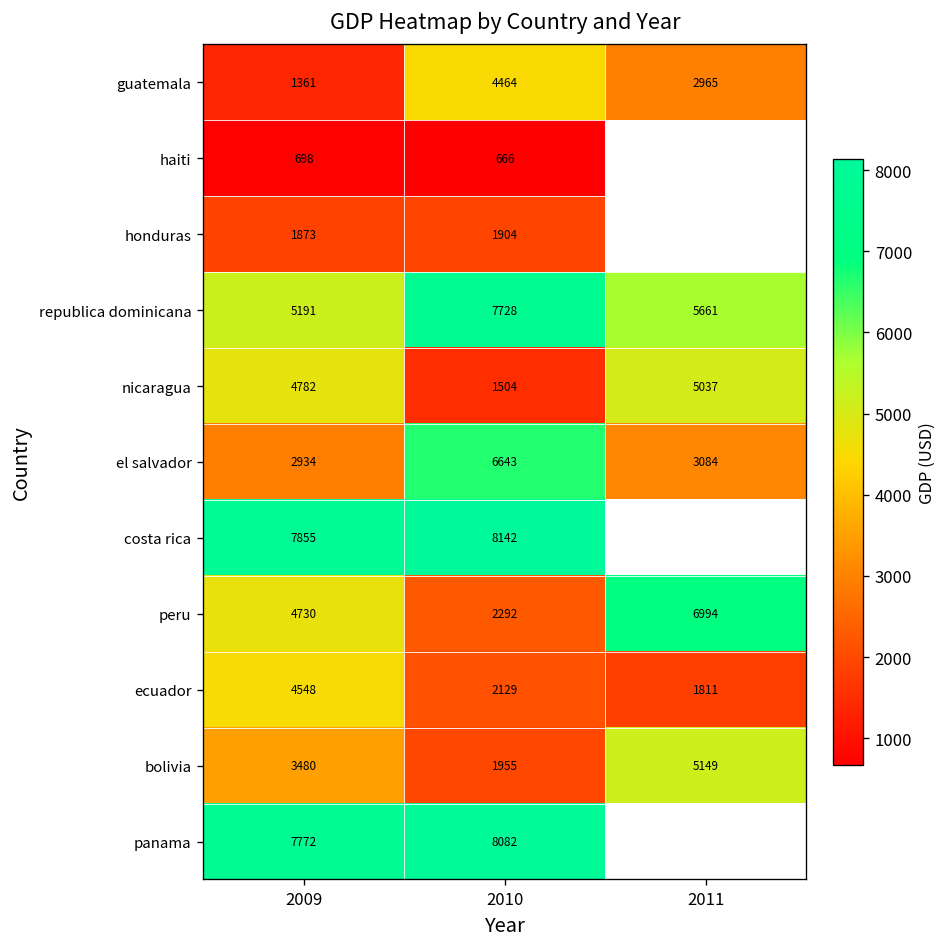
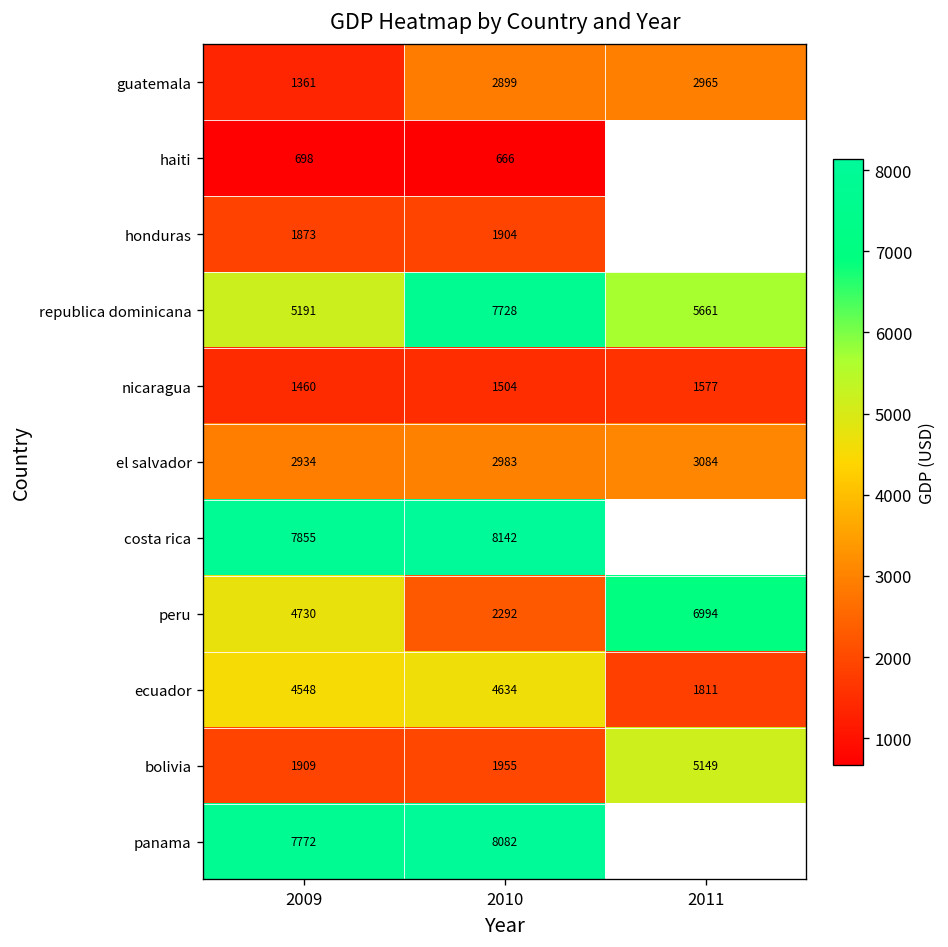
guatemala, 2010: 4464 -> 2899
nicaragua, 2009: 4782 -> 1460
nicaragua, 2011: 5037 -> 1577
el salvador, 2010: 6643 -> 2983
ecuador, 2010: 2129 -> 4634
bolivia, 2009: 3480 -> 1909
